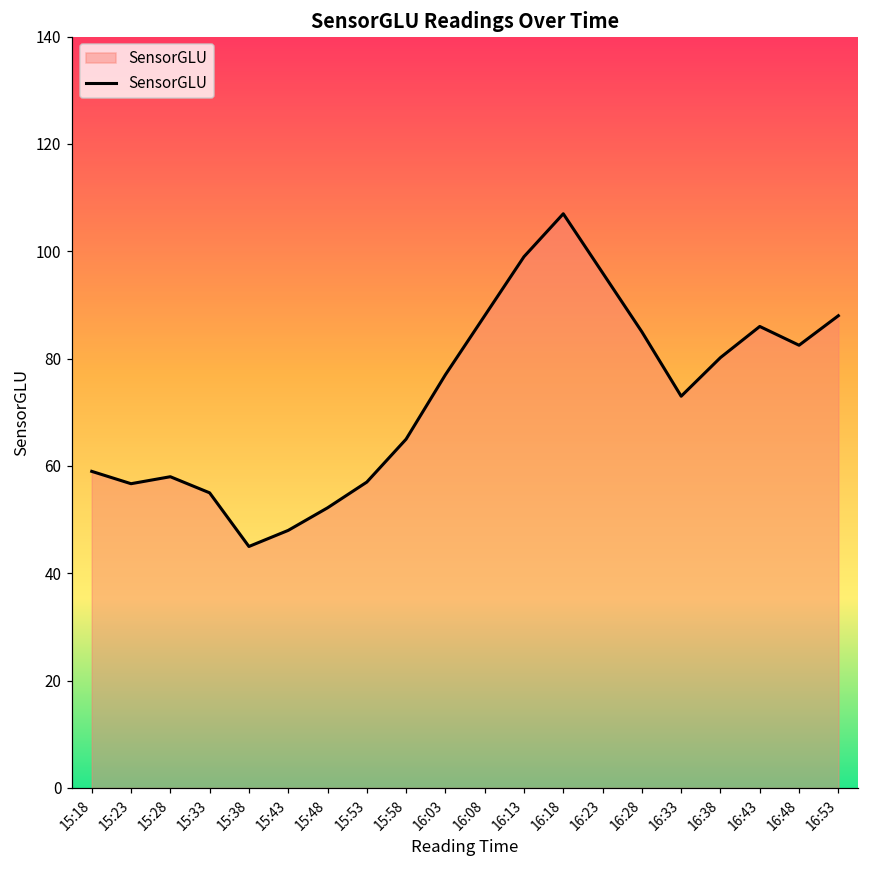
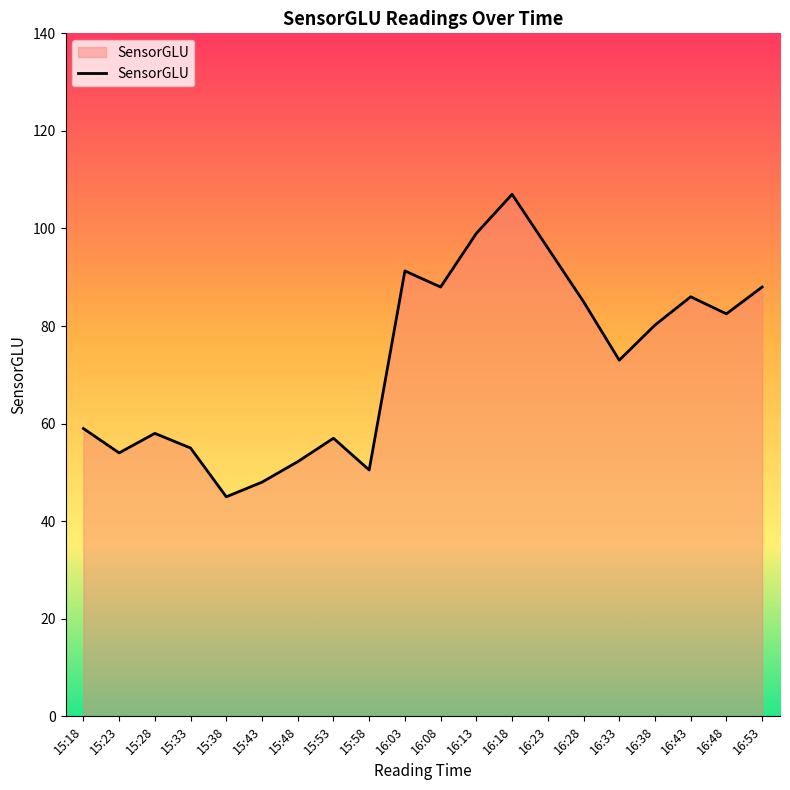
15:23: 57 -> 54
15:58: 65 -> 51
16:03: 77 -> 91
